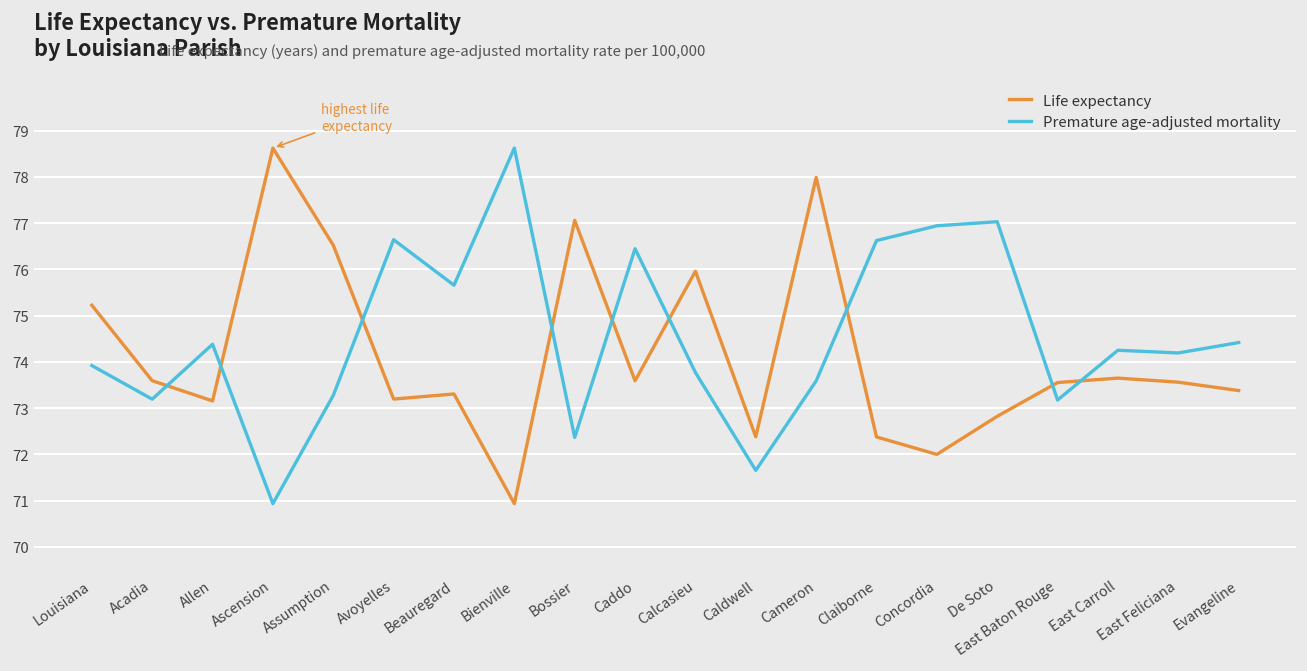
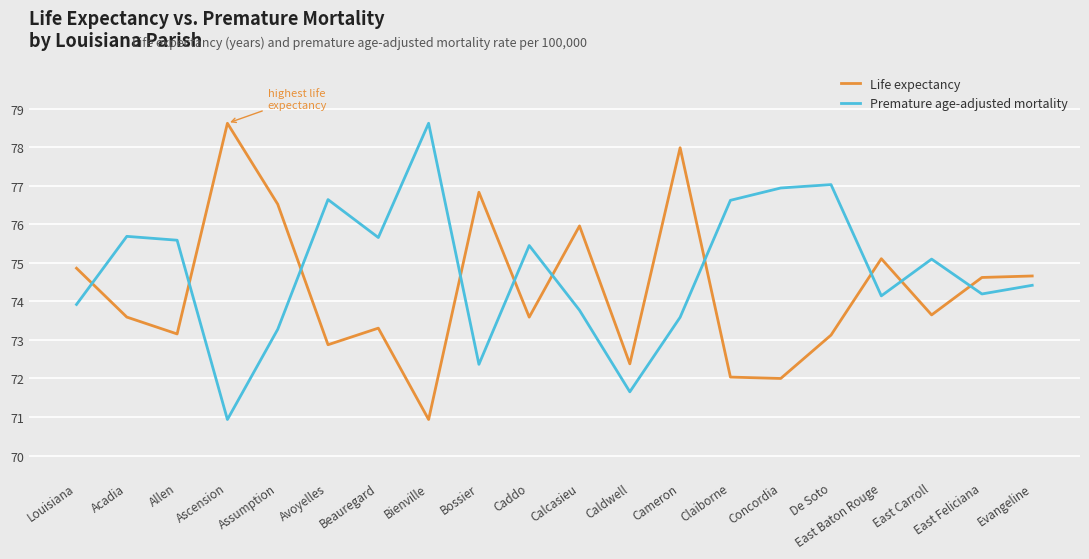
Life expectancy, Louisiana: 75.2 -> 74.9
Premature age-adjusted mortality, Acadia: 73.2 -> 75.7
Premature age-adjusted mortality, Allen: 74.4 -> 75.6
Life expectancy, Avoyelles: 73.2 -> 72.9
Life expectancy, Bossier: 77.1 -> 76.8
Premature age-adjusted mortality, Caddo: 76.4 -> 75.4
Life expectancy, Claiborne: 72.4 -> 72.0
Life expectancy, De Soto: 72.8 -> 73.1
Life expectancy, East Baton Rouge: 73.6 -> 75.1
Premature age-adjusted mortality, East Baton Rouge: 73.2 -> 74.1
Premature age-adjusted mortality, East Carroll: 74.3 -> 75.1
Life expectancy, East Feliciana: 73.6 -> 74.6
Life expectancy, Evangeline: 73.4 -> 74.7
